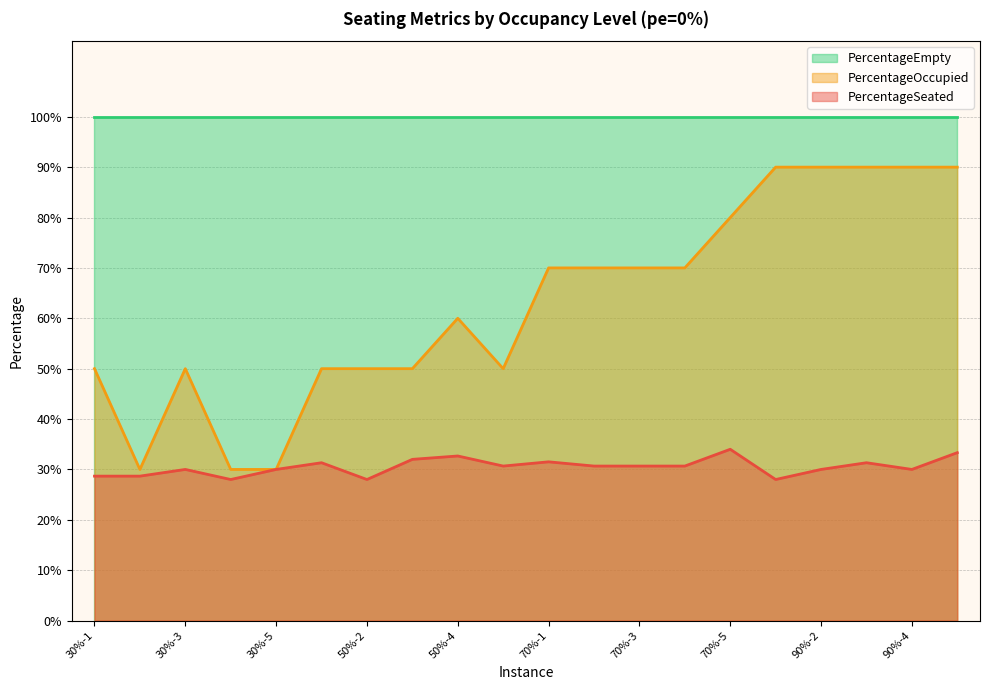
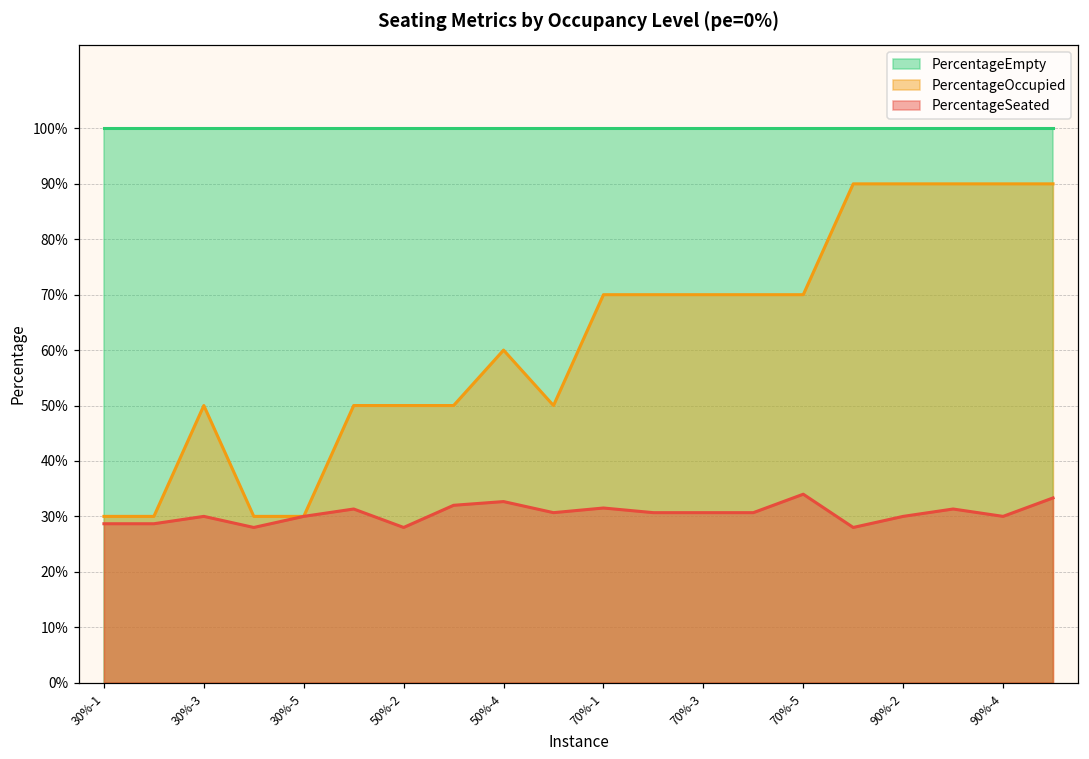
PercentageOccupied, 30%-1: 50% -> 30%
PercentageOccupied, 70%-5: 80% -> 70%
